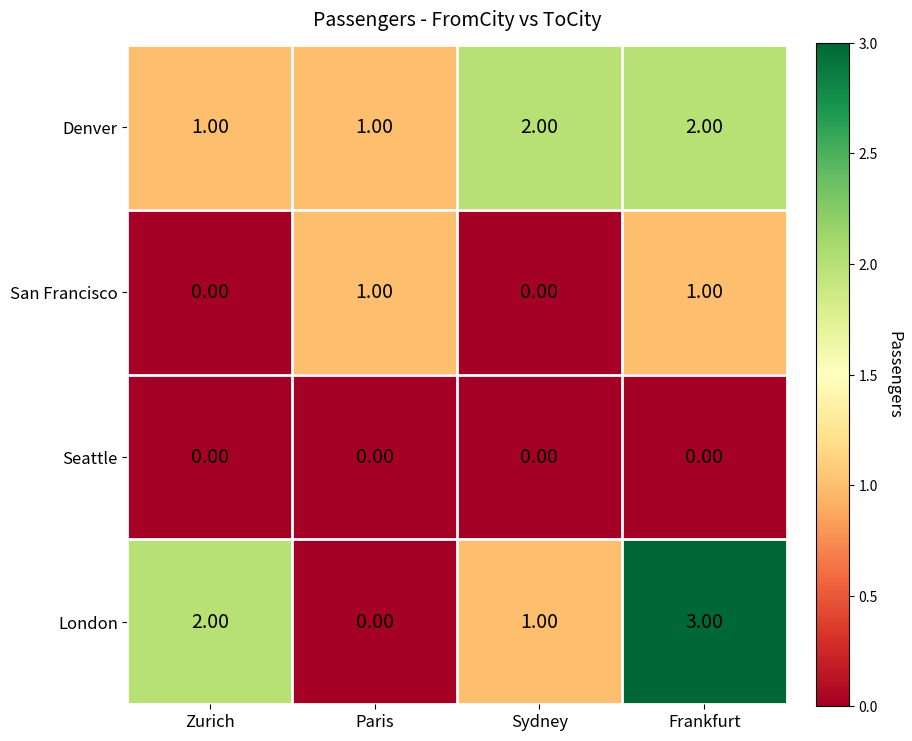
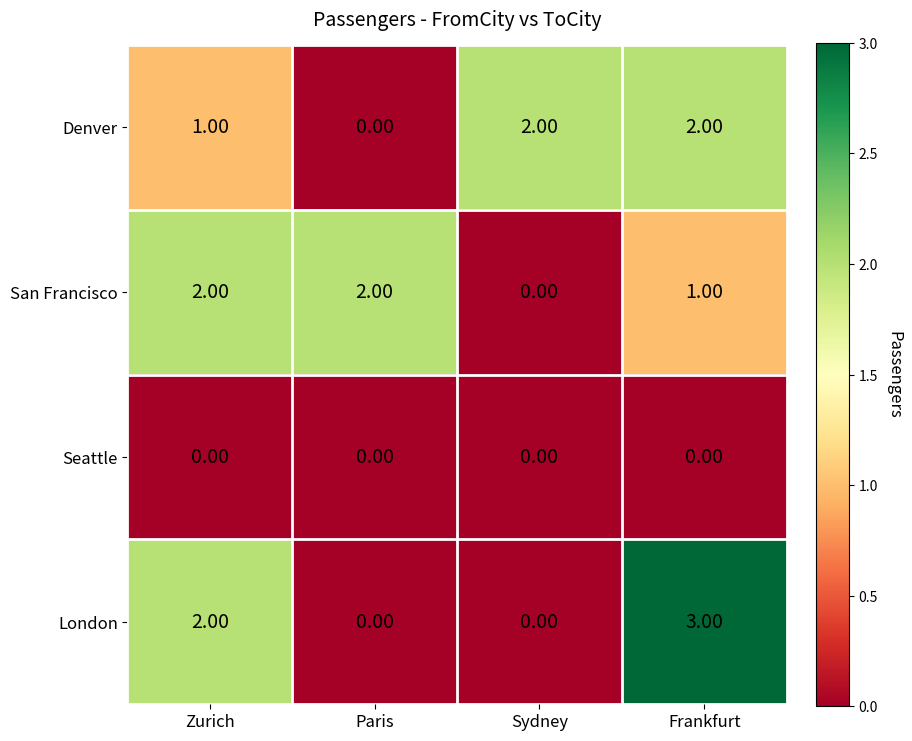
Denver, Paris: 1.00 -> 0.00
San Francisco, Zurich: 0.00 -> 2.00
San Francisco, Paris: 1.00 -> 2.00
London, Sydney: 1.00 -> 0.00
